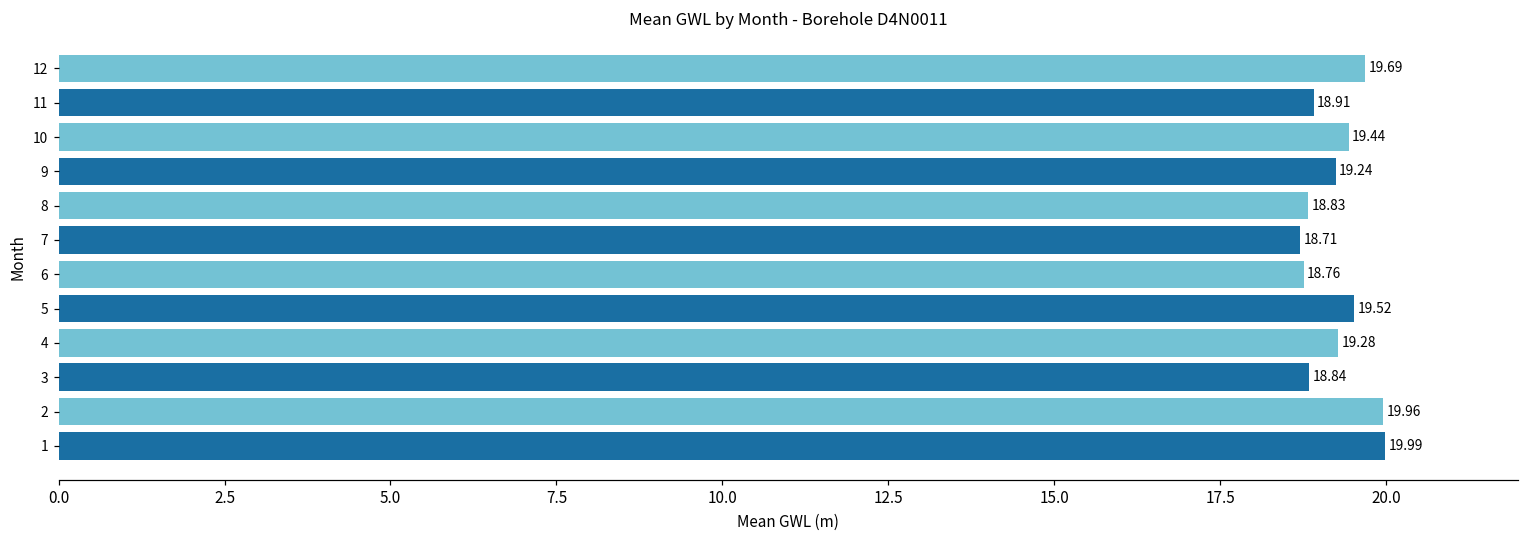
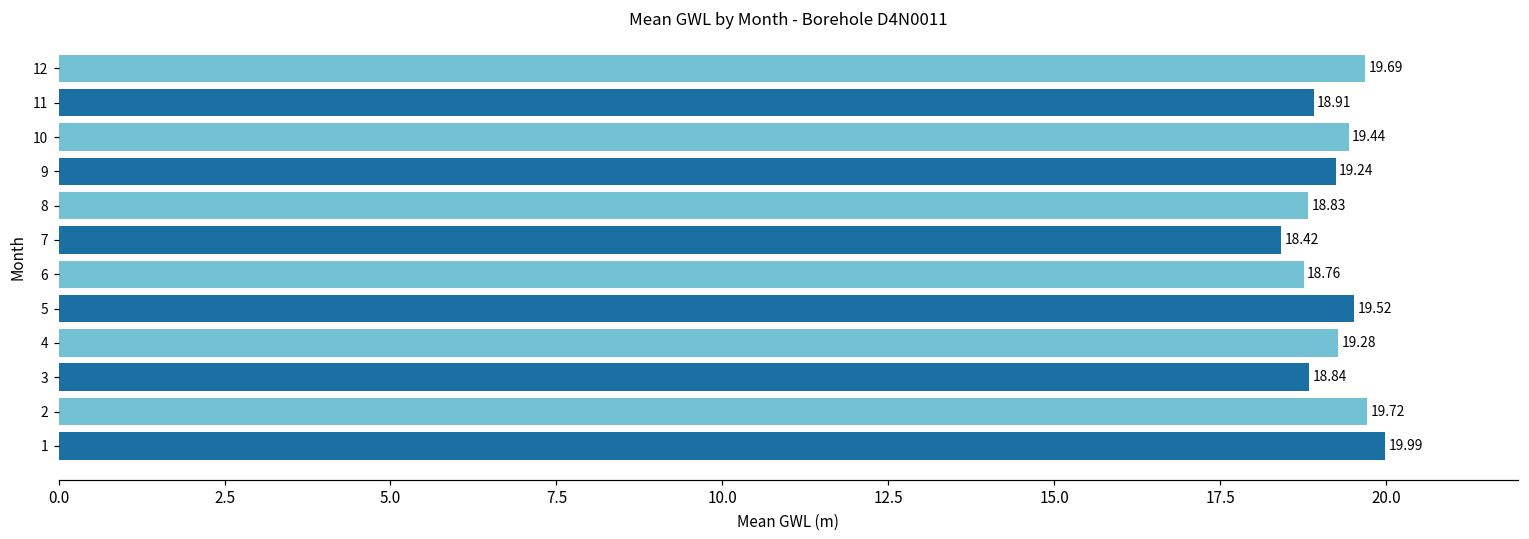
7: 18.71 -> 18.42
2: 19.96 -> 19.72
